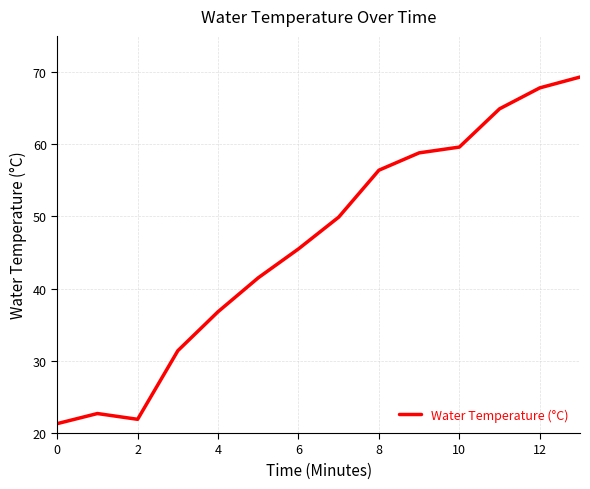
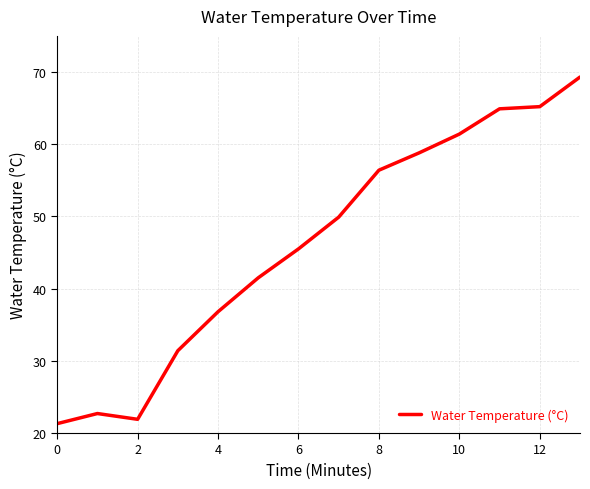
10: 60 -> 61
12: 68 -> 65
